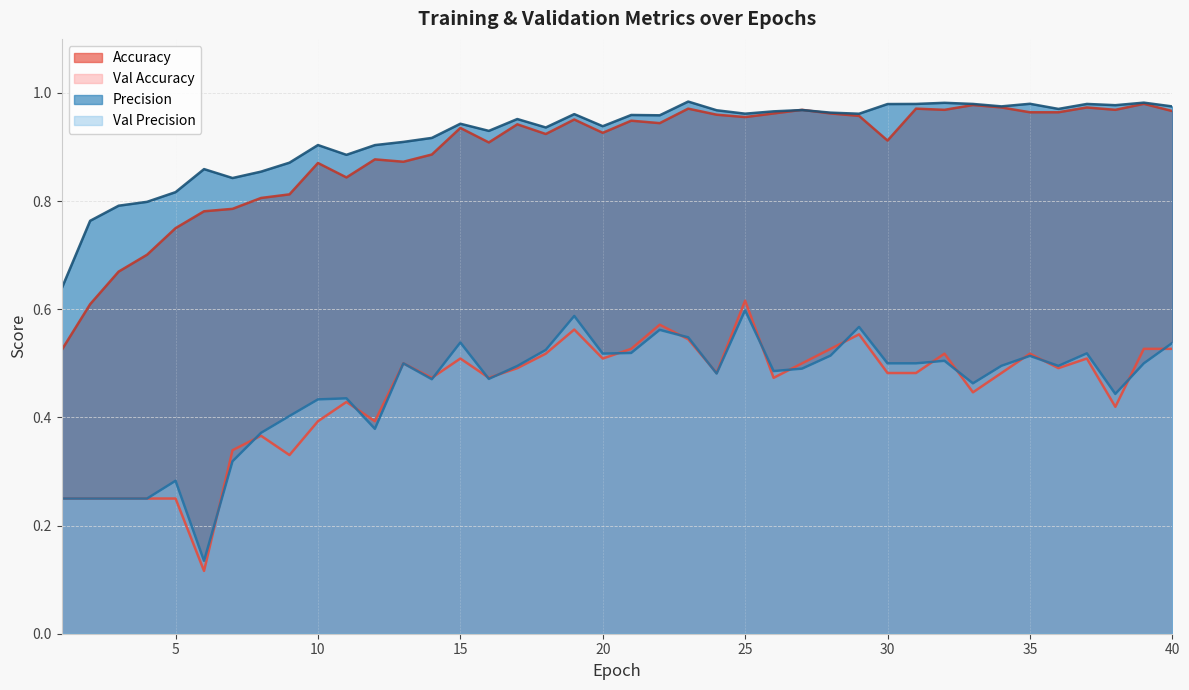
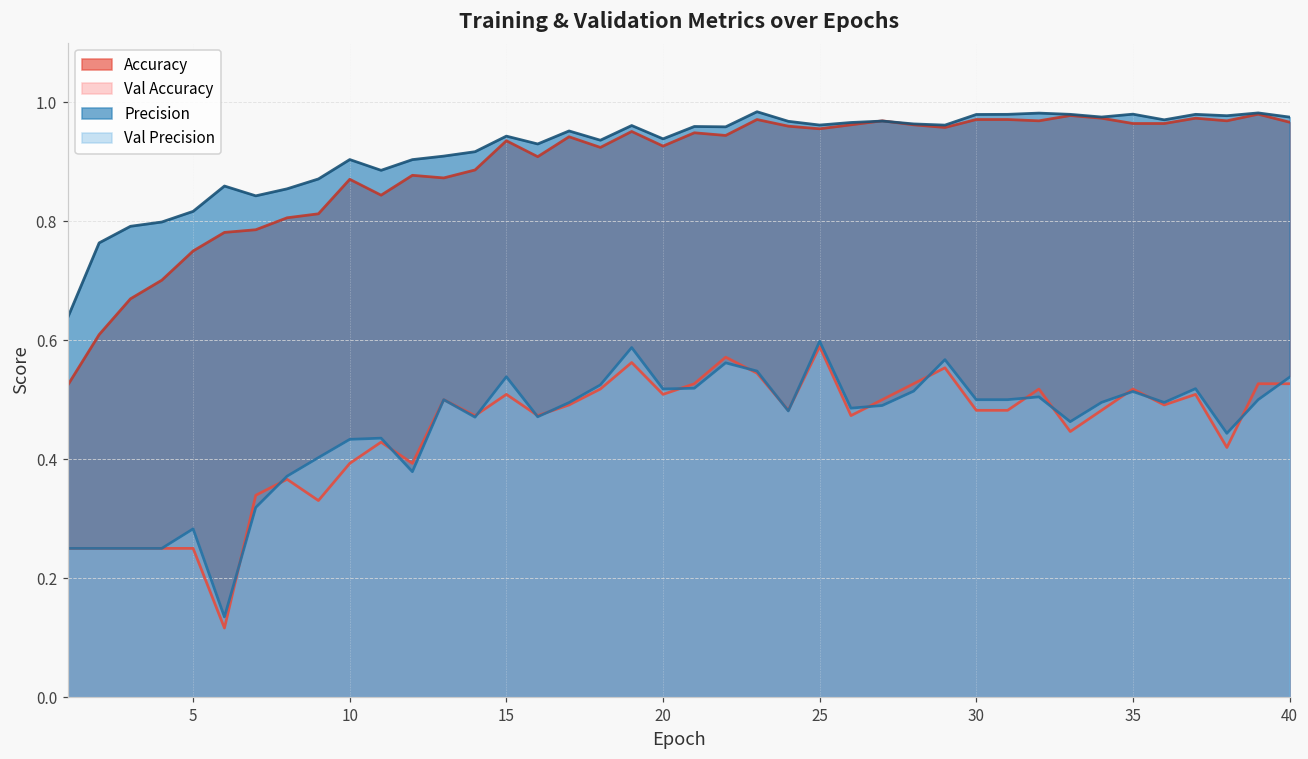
Val Accuracy, 25: 0.62 -> 0.59
Accuracy, 30: 0.91 -> 0.97
